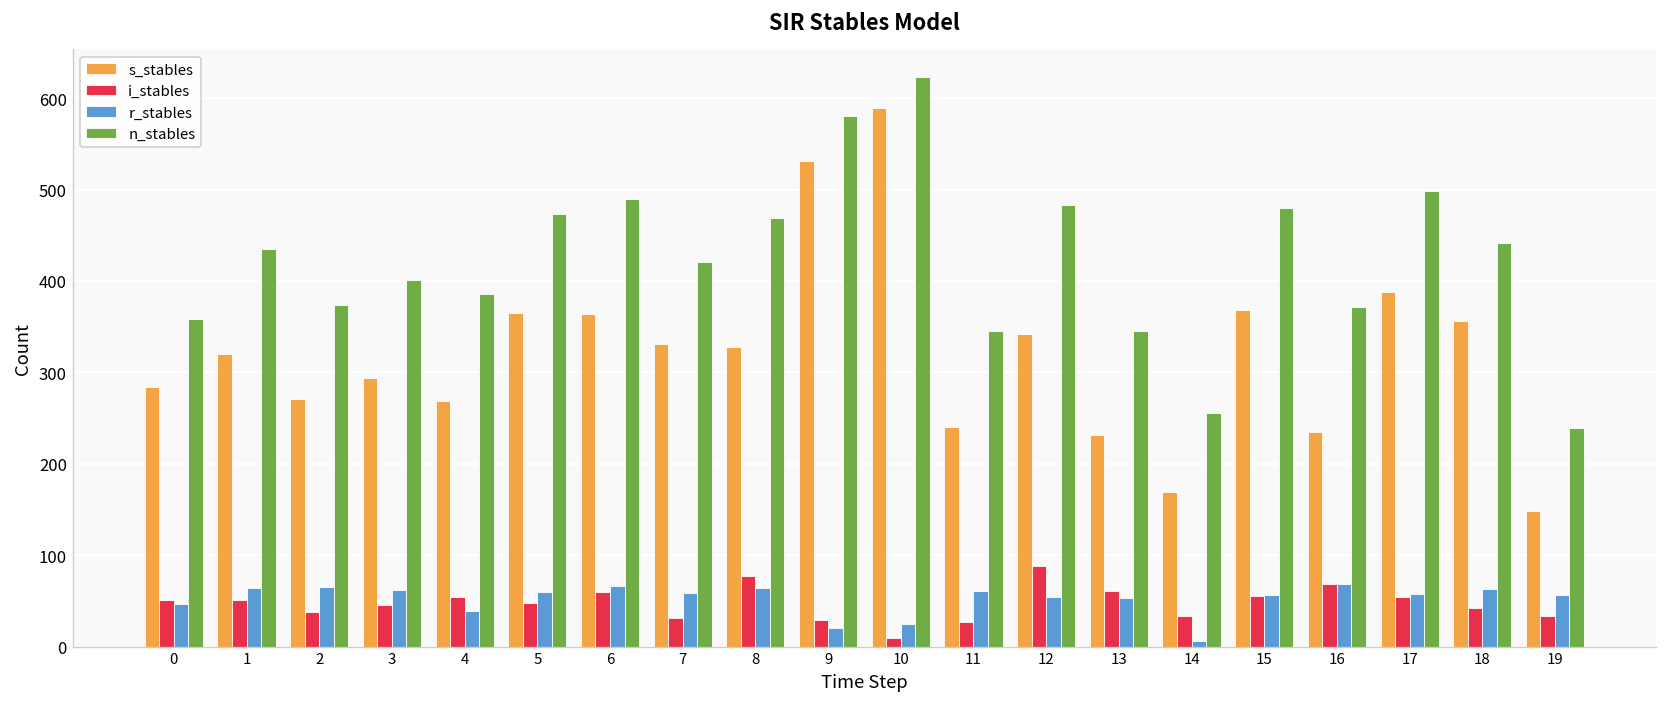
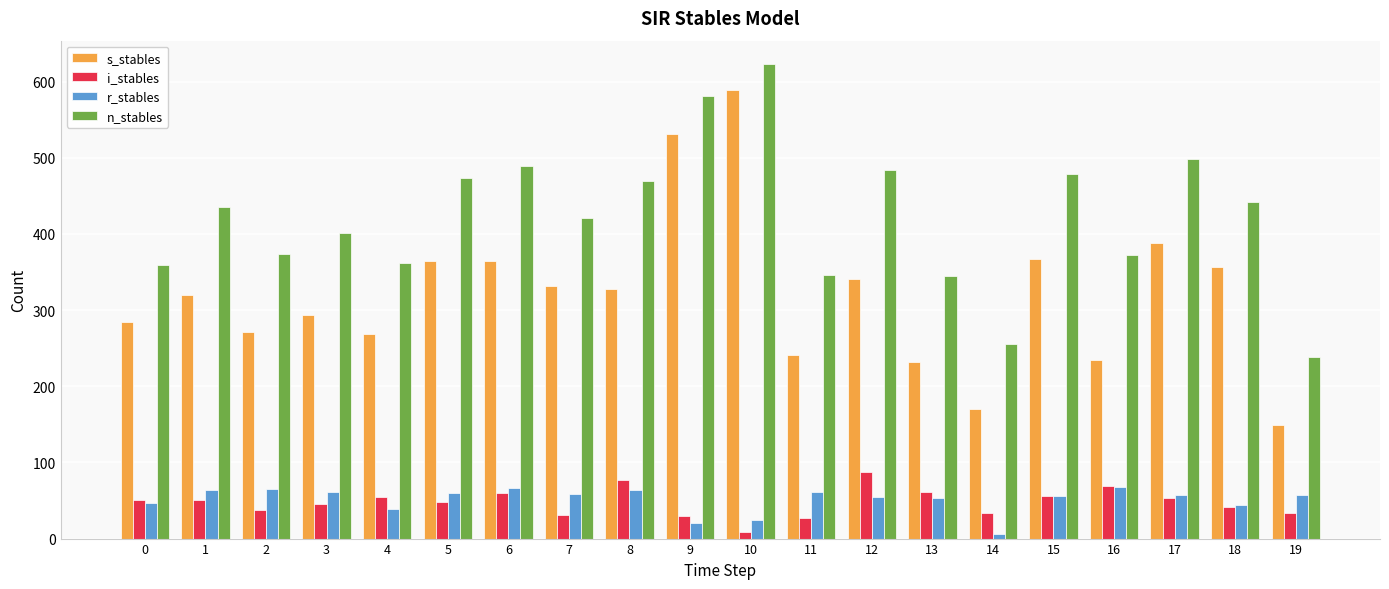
n_stables, 4: 390 -> 360
r_stables, 18: 60 -> 40
